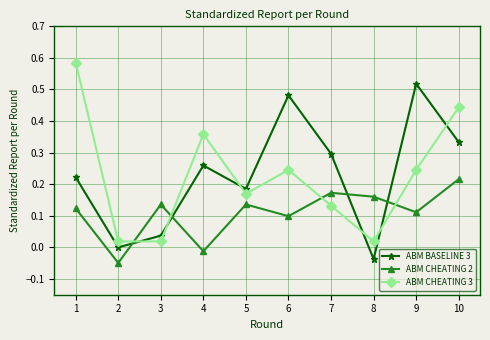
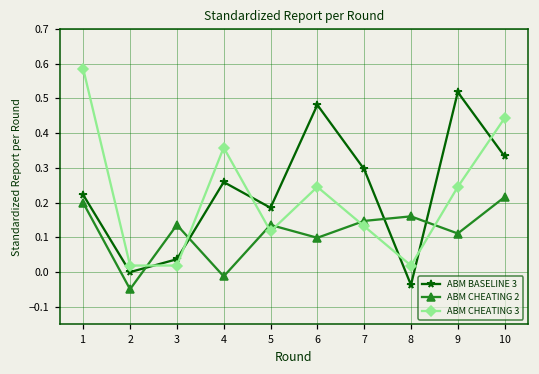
ABM CHEATING 2, 1: 0.12 -> 0.20
ABM CHEATING 3, 5: 0.17 -> 0.12
ABM CHEATING 2, 7: 0.17 -> 0.15
